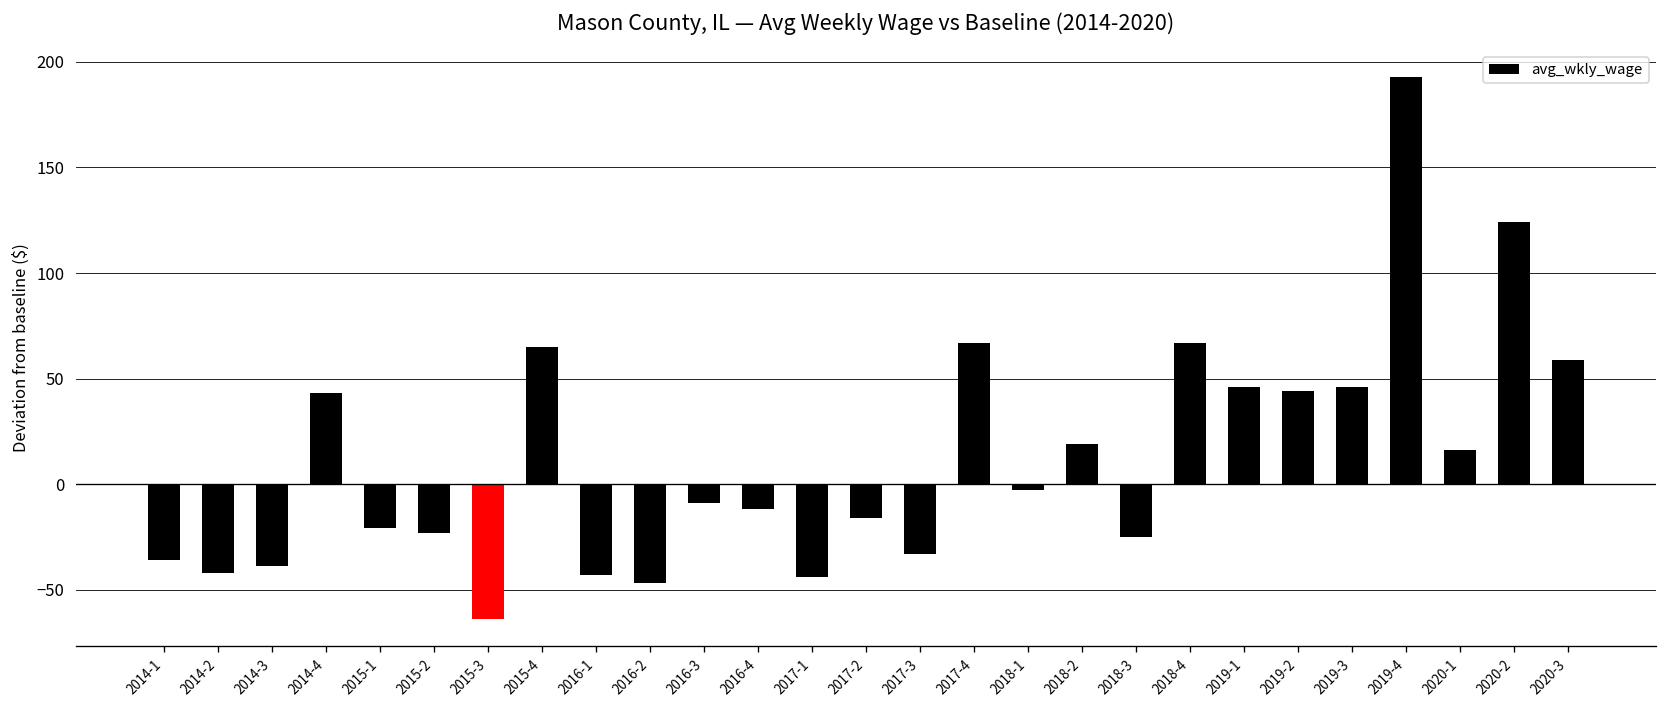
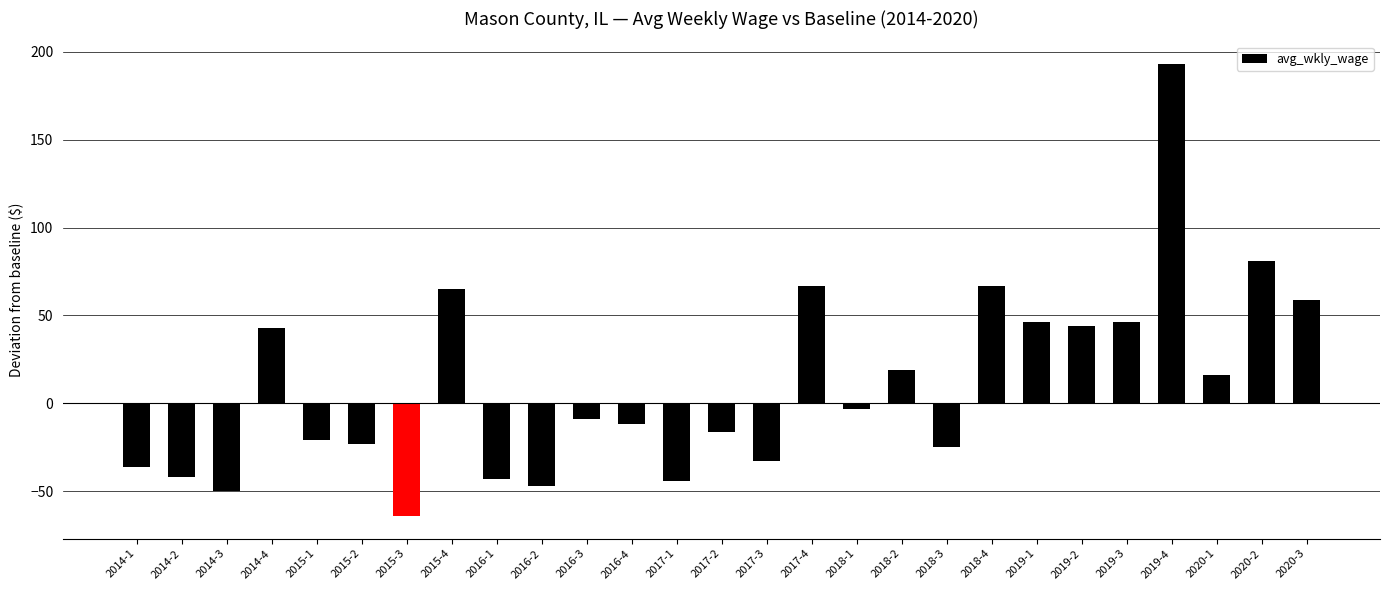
2014-3: -39 -> -50
2020-2: 124 -> 81
